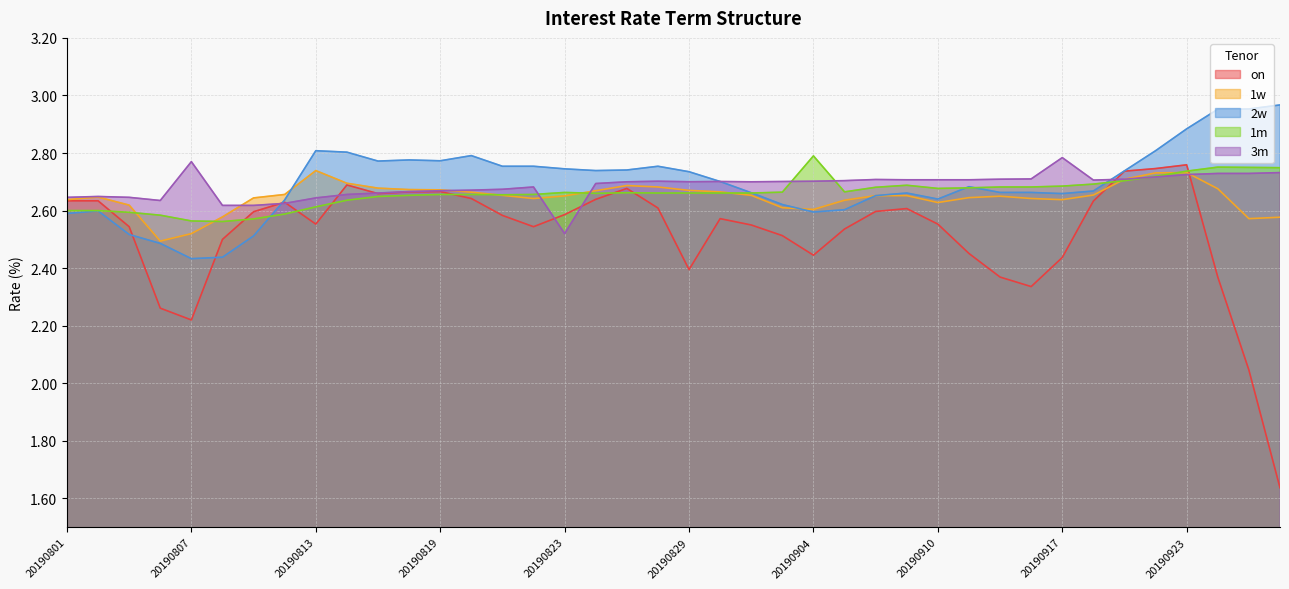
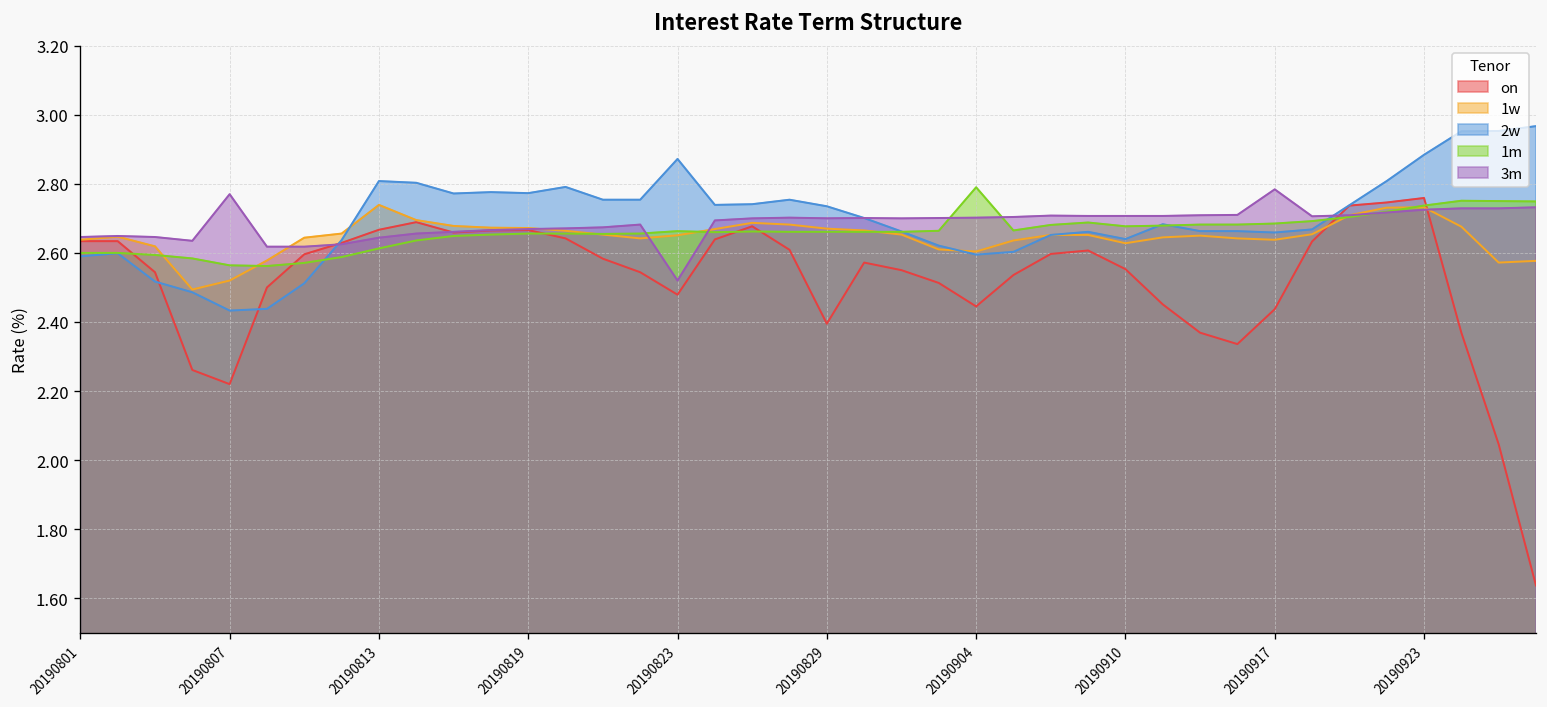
on, 20190813: 2.55 -> 2.67
on, 20190823: 2.59 -> 2.48
2w, 20190823: 2.75 -> 2.87
